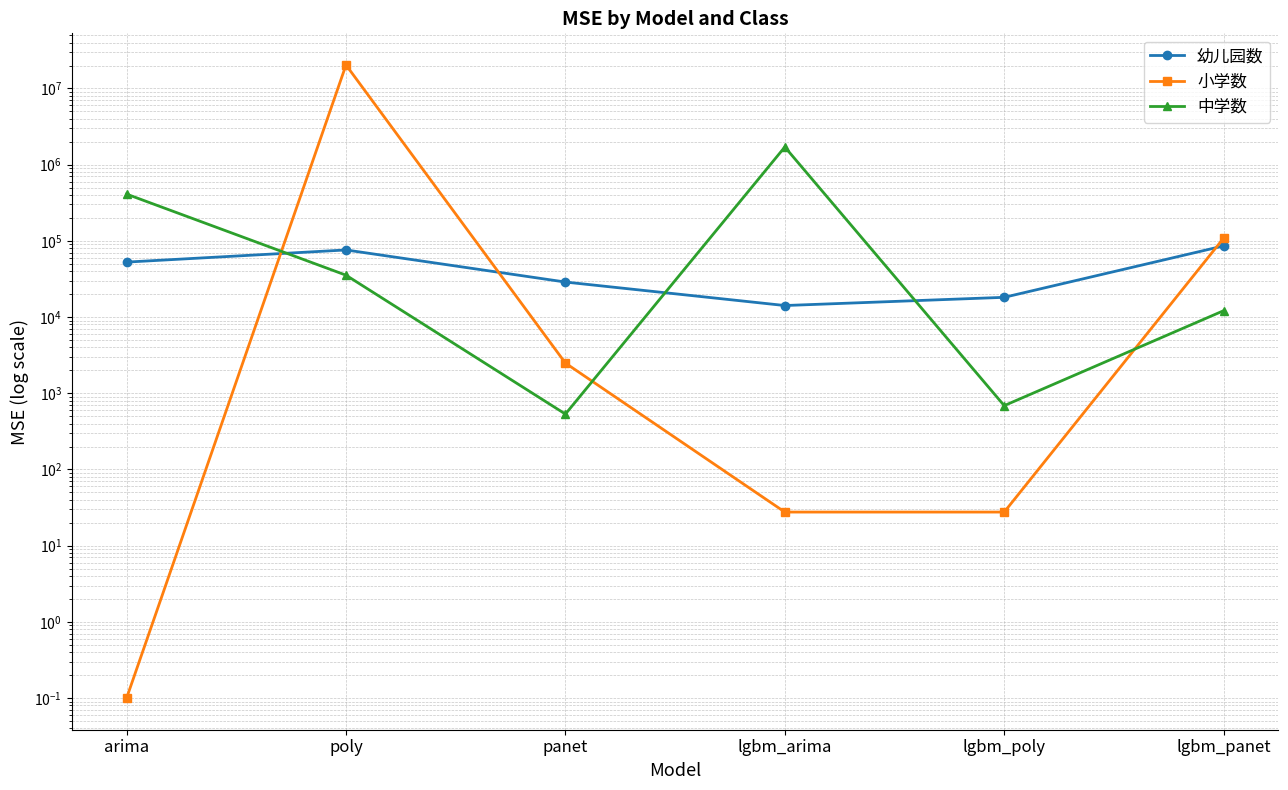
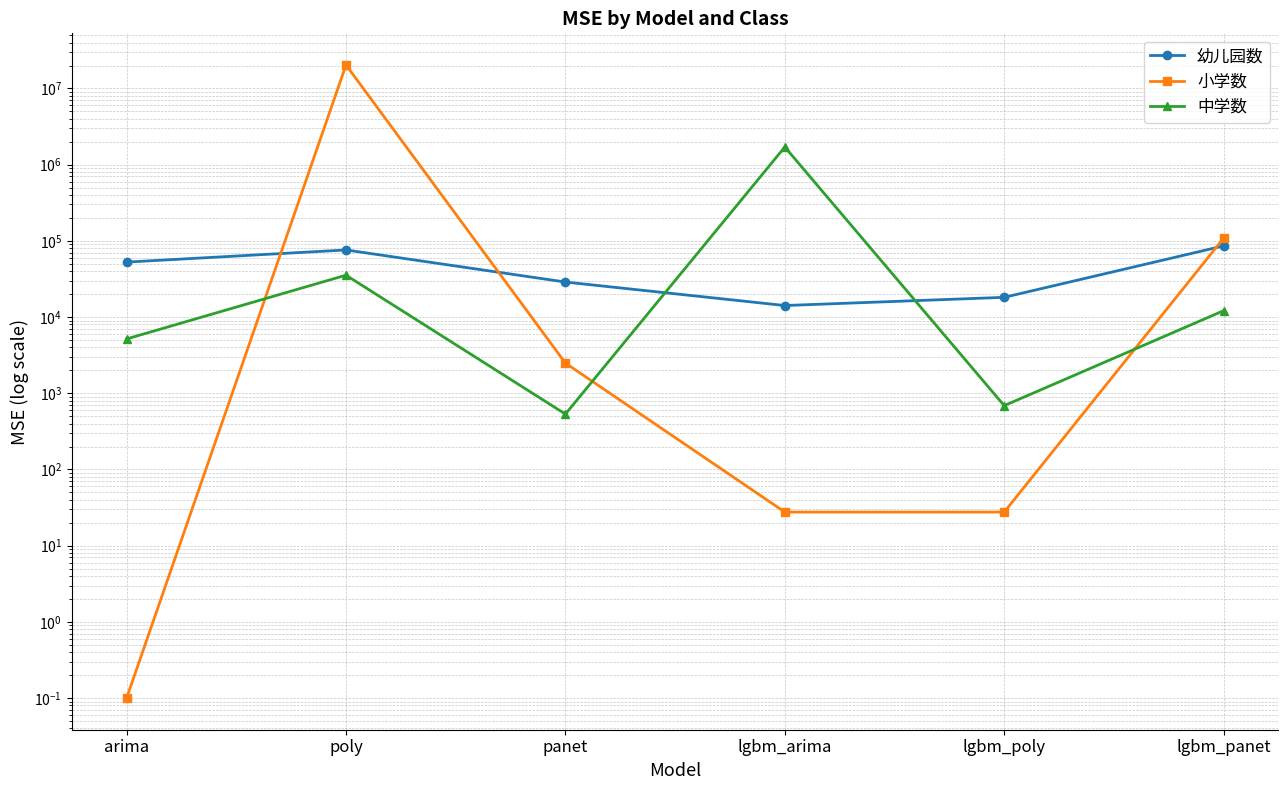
中学数, arima: 400000 -> 5000
